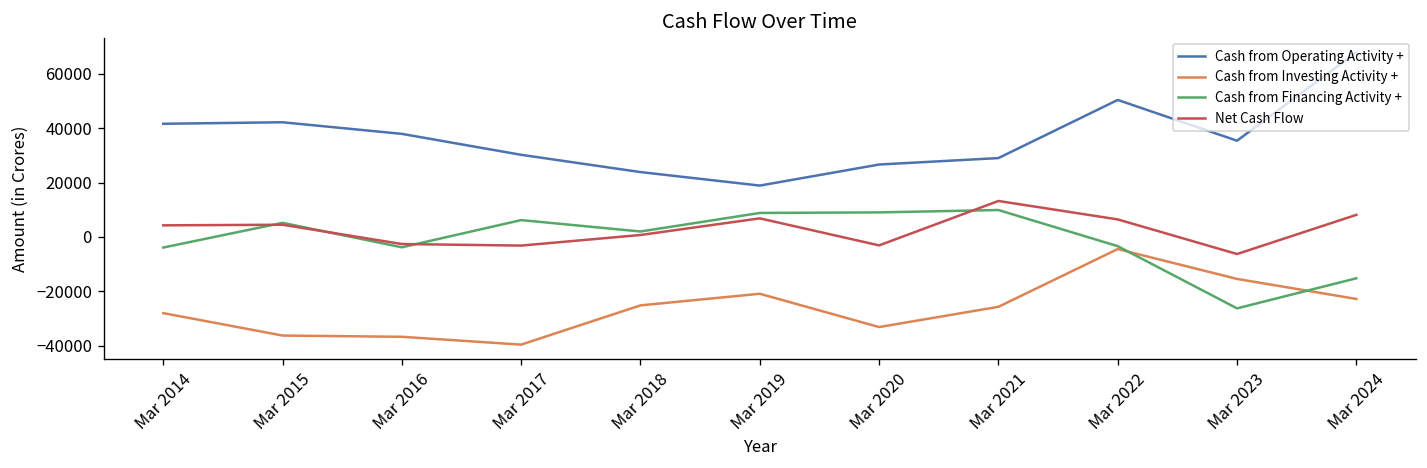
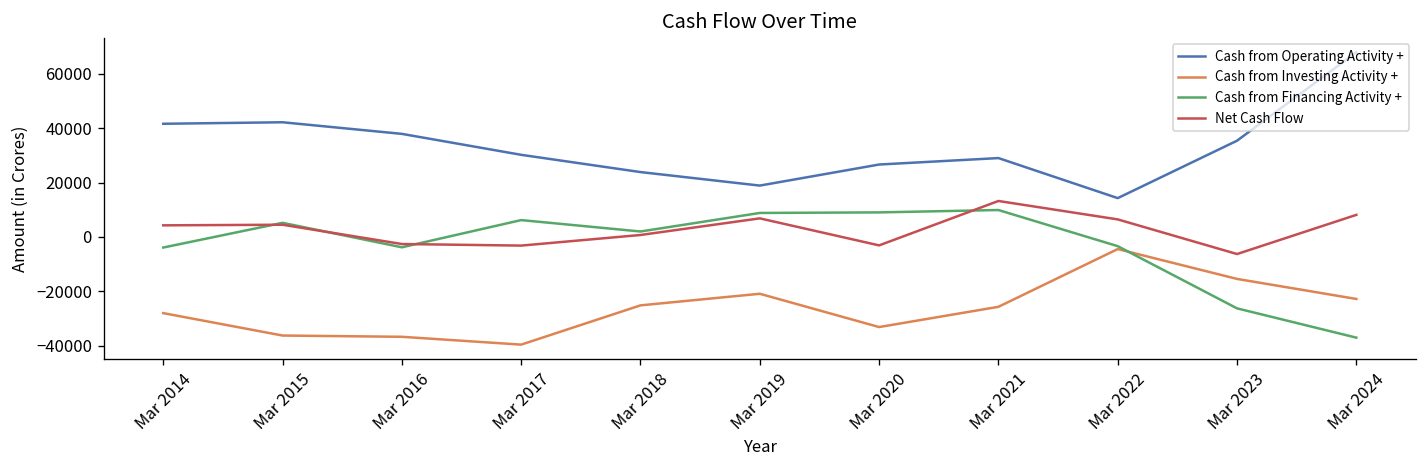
Cash from Operating Activity +, Mar 2022: 50000 -> 14000
Cash from Financing Activity +, Mar 2024: -15000 -> -37000
